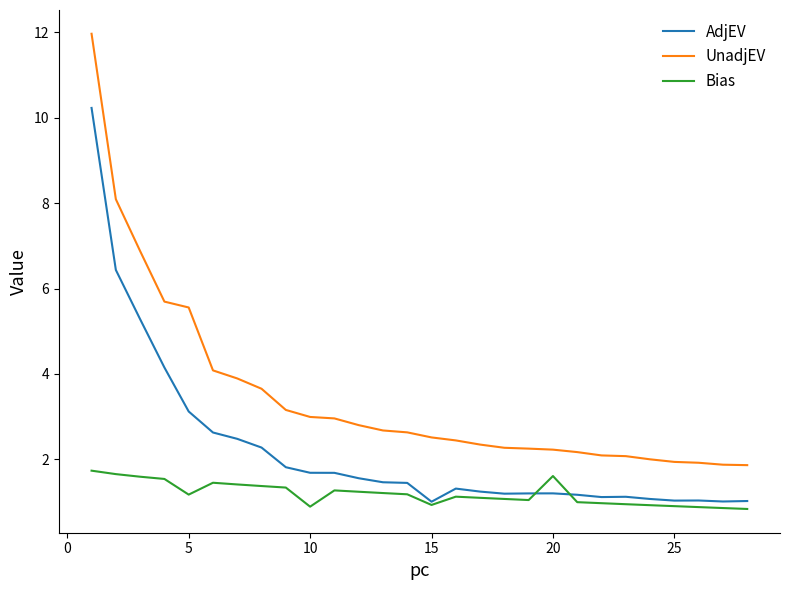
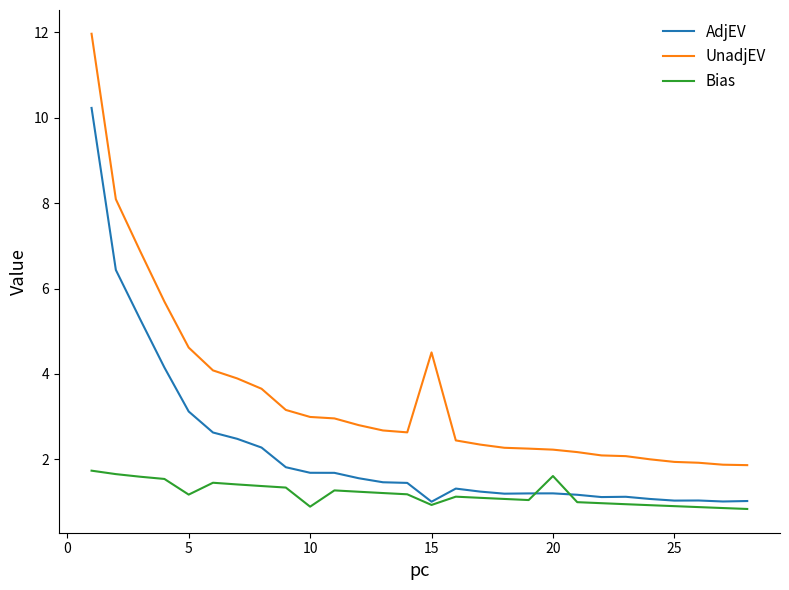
UnadjEV, 5: 5.6 -> 4.6
UnadjEV, 15: 2.5 -> 4.5
